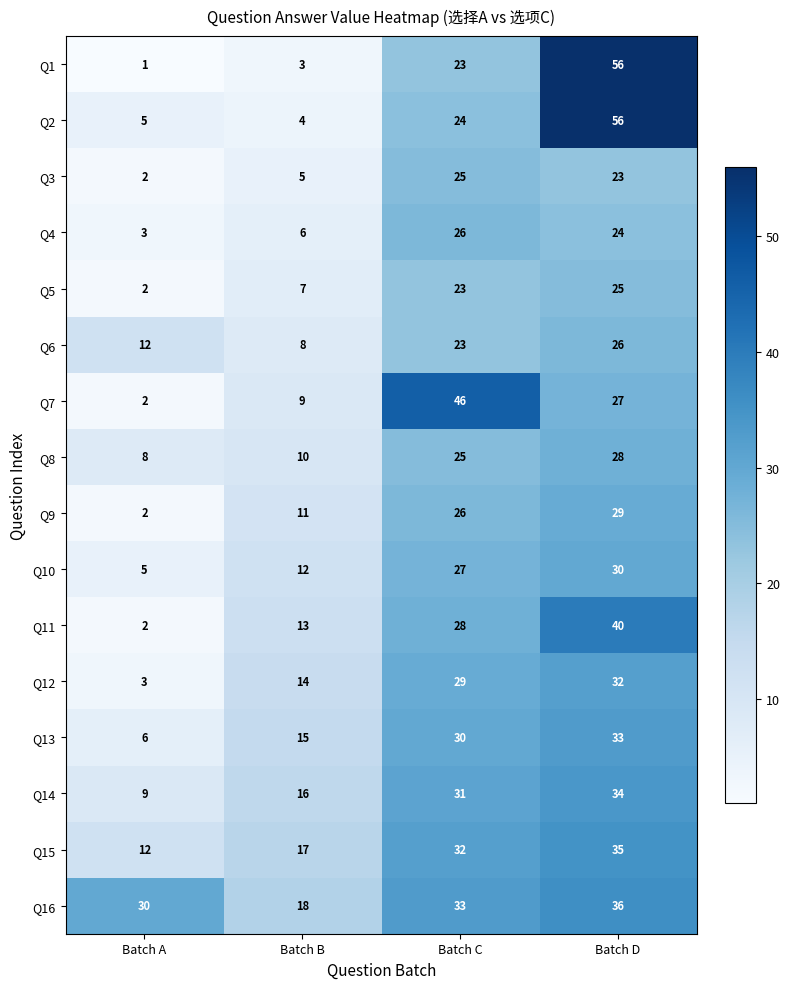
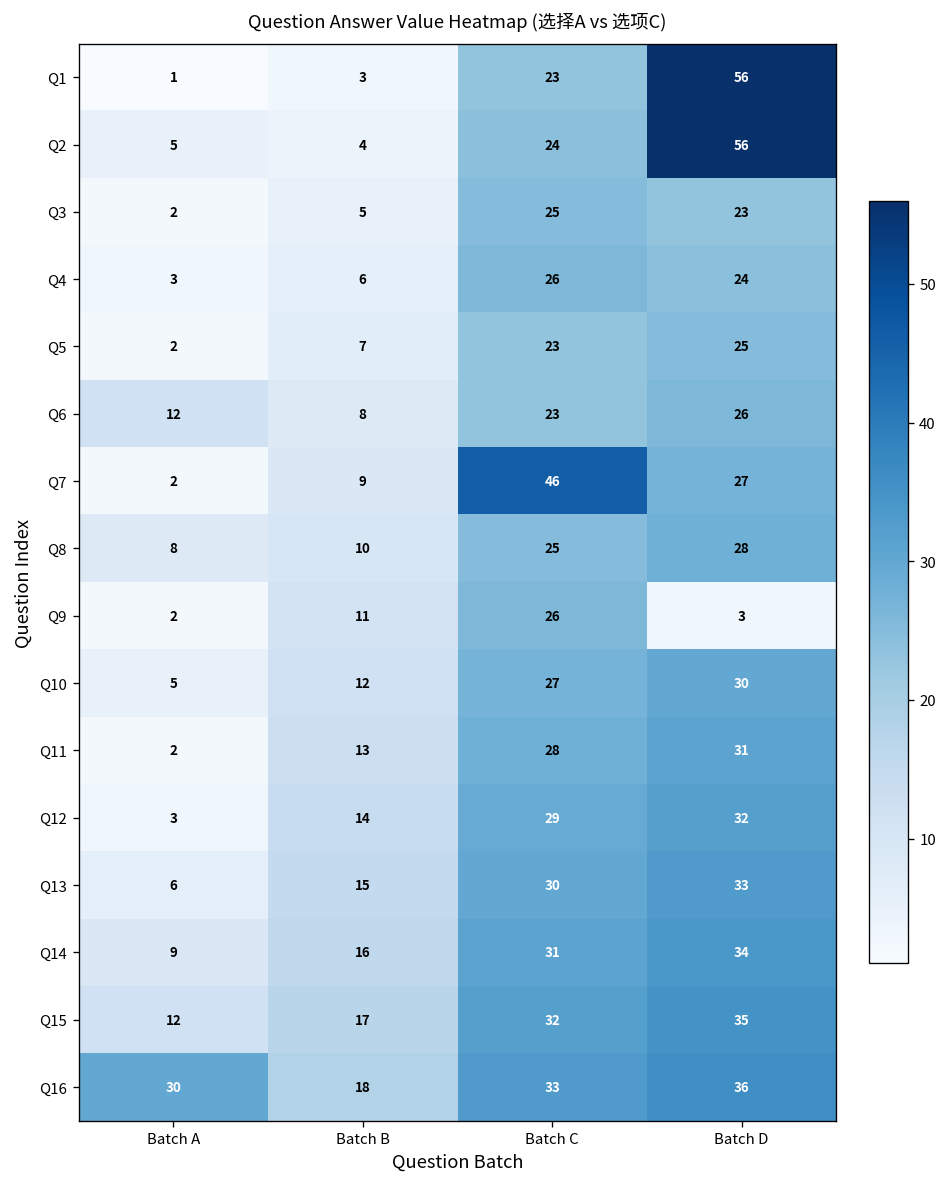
Q9, Batch D: 29 -> 3
Q11, Batch D: 40 -> 31
